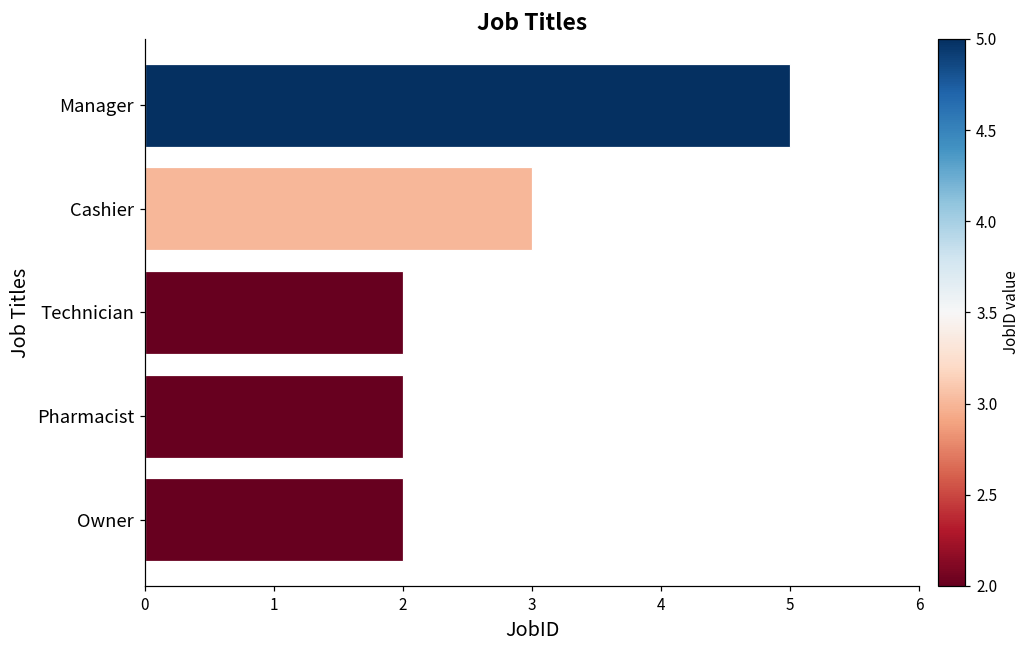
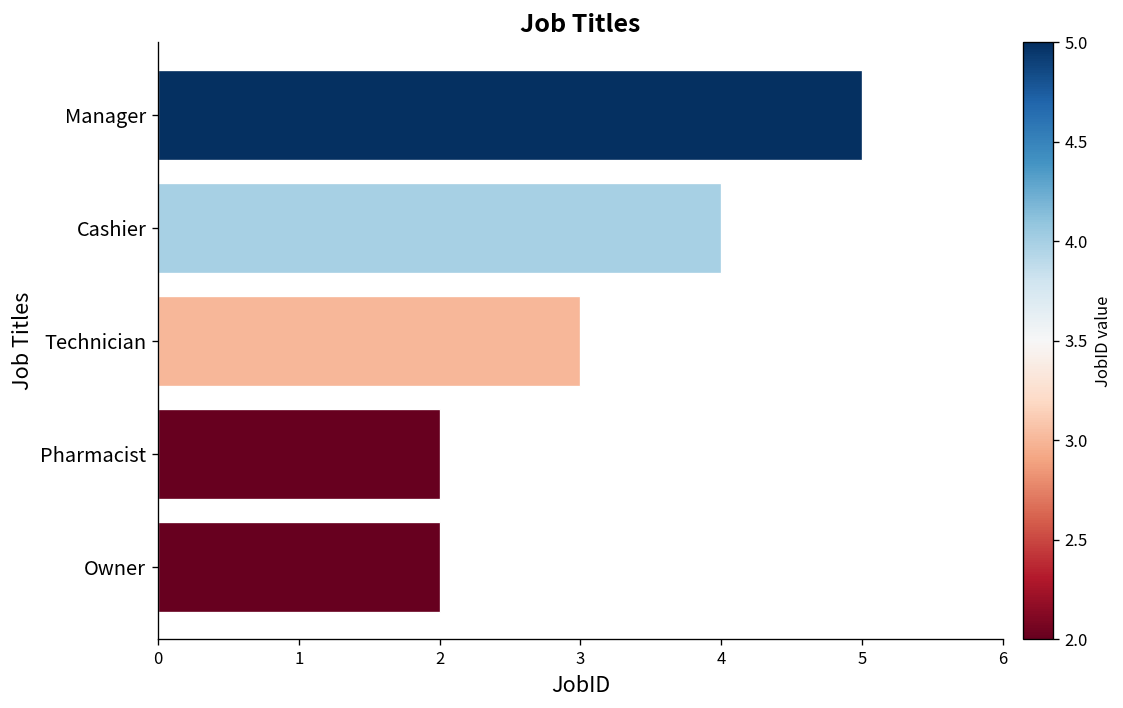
Cashier: 3 -> 4
Technician: 2 -> 3
